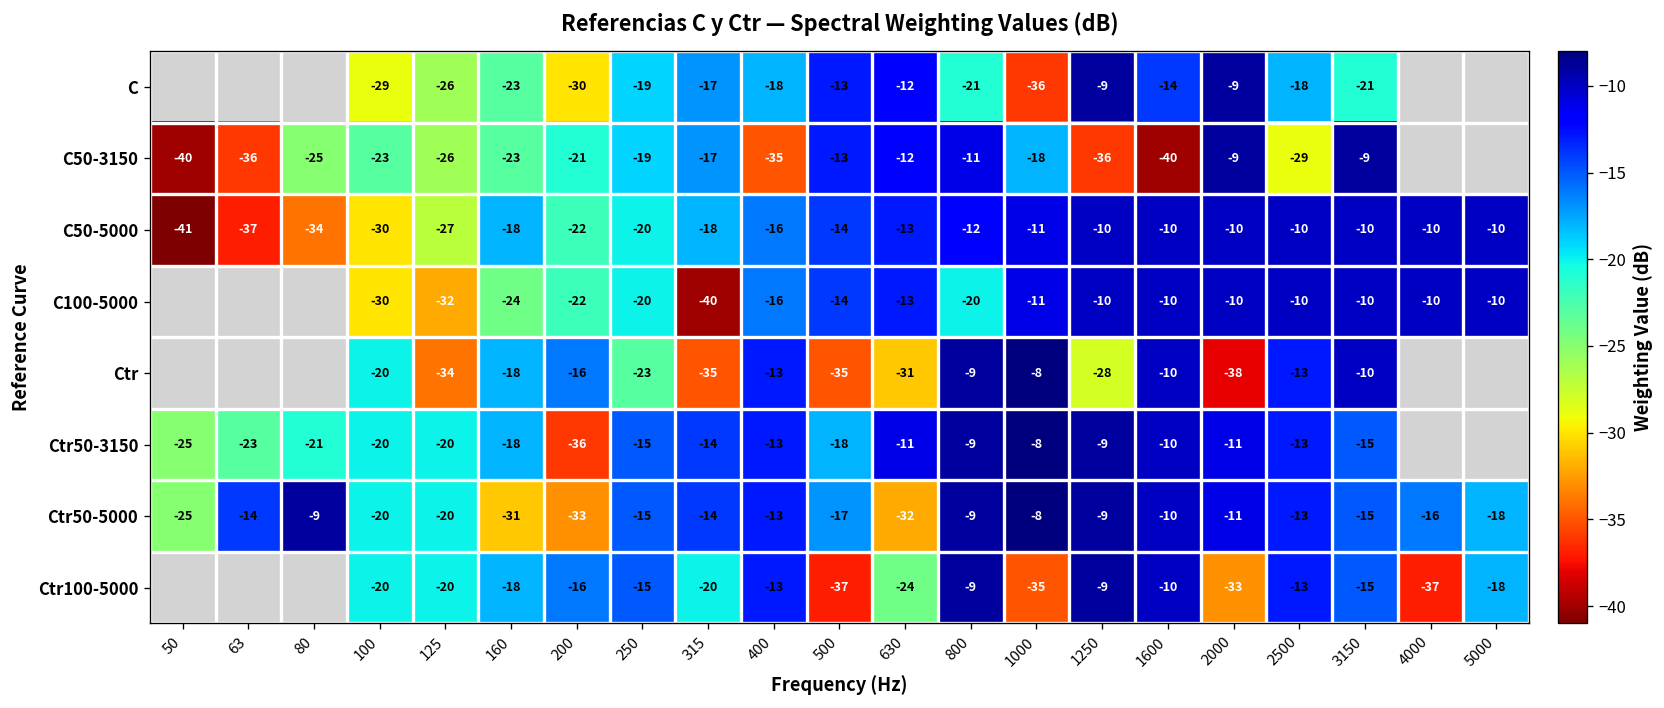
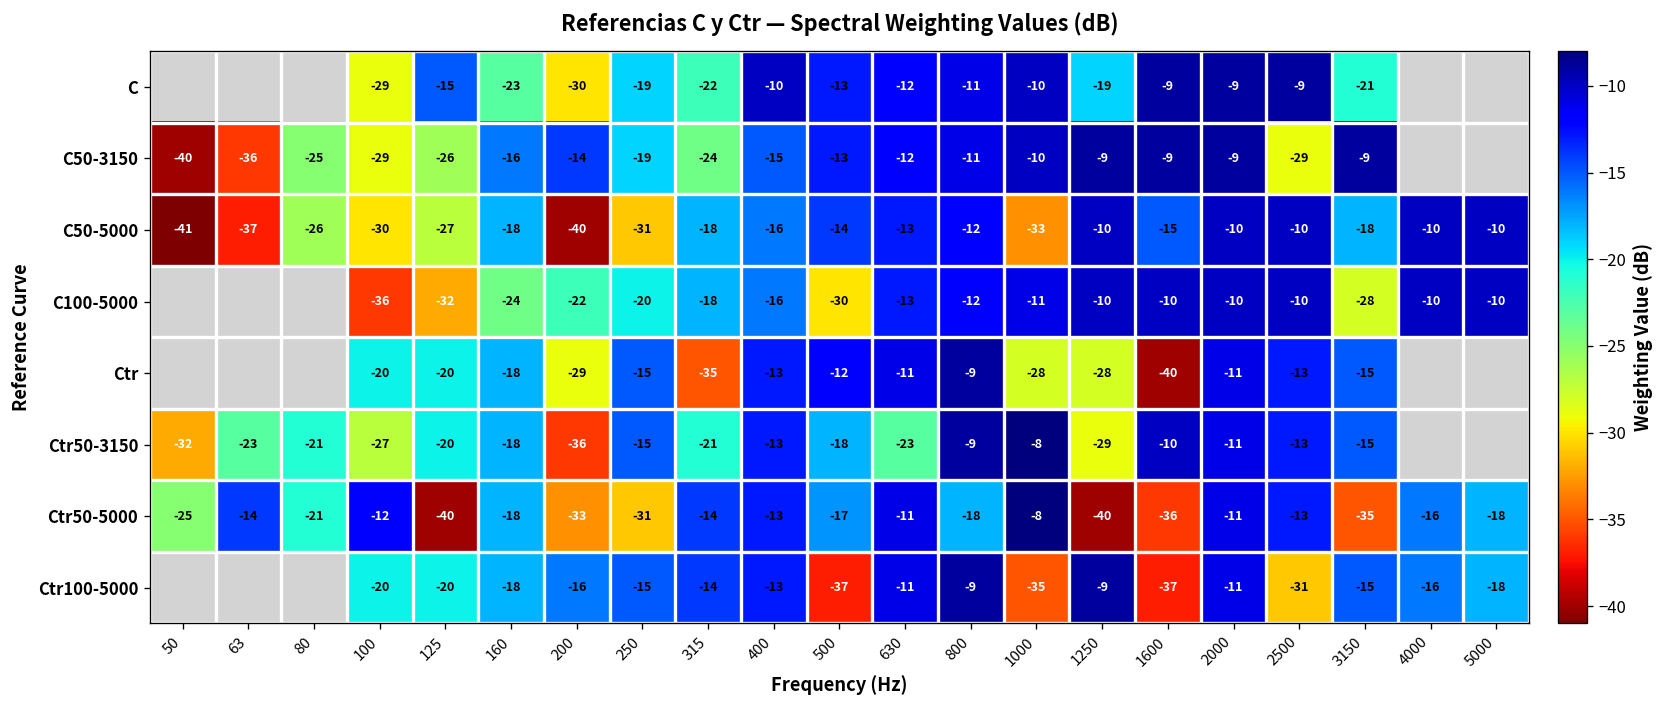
C, 125: -26 -> -15
C, 315: -17 -> -22
C, 400: -18 -> -10
C, 800: -21 -> -11
C, 1000: -36 -> -10
C, 1250: -9 -> -19
C, 1600: -14 -> -9
C, 2500: -18 -> -9
C50-3150, 100: -23 -> -29
C50-3150, 160: -23 -> -16
C50-3150, 200: -21 -> -14
C50-3150, 315: -17 -> -24
C50-3150, 400: -35 -> -15
C50-3150, 1000: -18 -> -10
C50-3150, 1250: -36 -> -9
C50-3150, 1600: -40 -> -9
C50-5000, 80: -34 -> -26
C50-5000, 200: -22 -> -40
C50-5000, 250: -20 -> -31
C50-5000, 1000: -11 -> -33
C50-5000, 1600: -10 -> -15
C50-5000, 3150: -10 -> -18
C100-5000, 100: -30 -> -36
C100-5000, 315: -40 -> -18
C100-5000, 500: -14 -> -30
C100-5000, 800: -20 -> -12
C100-5000, 3150: -10 -> -28
Ctr, 125: -34 -> -20
Ctr, 200: -16 -> -29
Ctr, 250: -23 -> -15
Ctr, 500: -35 -> -12
Ctr, 630: -31 -> -11
Ctr, 1000: -8 -> -28
Ctr, 1600: -10 -> -40
Ctr, 2000: -38 -> -11
Ctr, 3150: -10 -> -15
Ctr50-3150, 50: -25 -> -32
Ctr50-3150, 100: -20 -> -27
Ctr50-3150, 315: -14 -> -21
Ctr50-3150, 630: -11 -> -23
Ctr50-3150, 1250: -9 -> -29
Ctr50-5000, 80: -9 -> -21
Ctr50-5000, 100: -20 -> -12
Ctr50-5000, 125: -20 -> -40
Ctr50-5000, 160: -31 -> -18
Ctr50-5000, 250: -15 -> -31
Ctr50-5000, 630: -32 -> -11
Ctr50-5000, 800: -9 -> -18
Ctr50-5000, 1250: -9 -> -40
Ctr50-5000, 1600: -10 -> -36
Ctr50-5000, 3150: -15 -> -35
Ctr100-5000, 315: -20 -> -14
Ctr100-5000, 630: -24 -> -11
Ctr100-5000, 1600: -10 -> -37
Ctr100-5000, 2000: -33 -> -11
Ctr100-5000, 2500: -13 -> -31
Ctr100-5000, 4000: -37 -> -16
